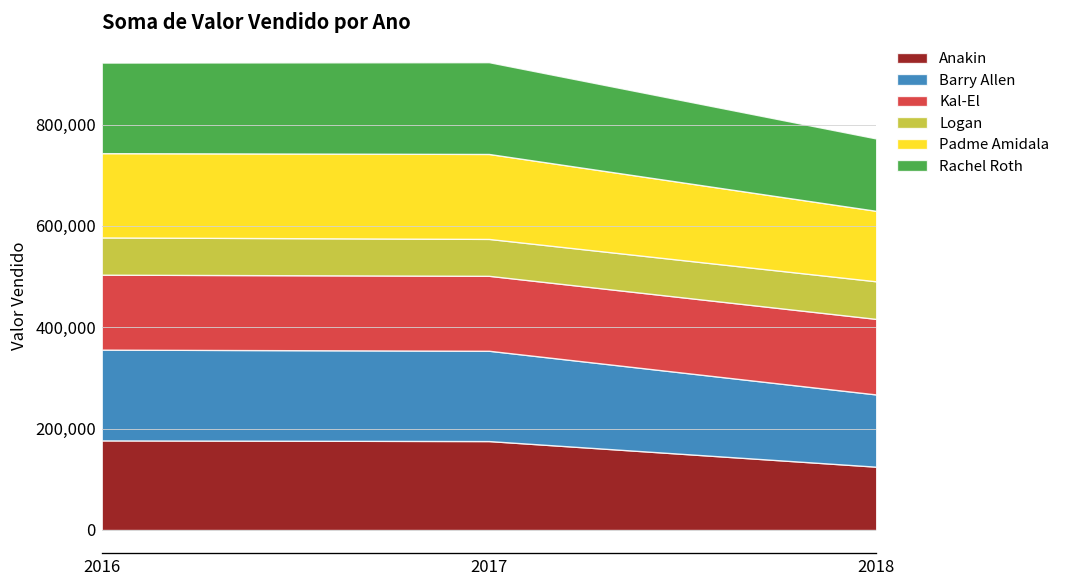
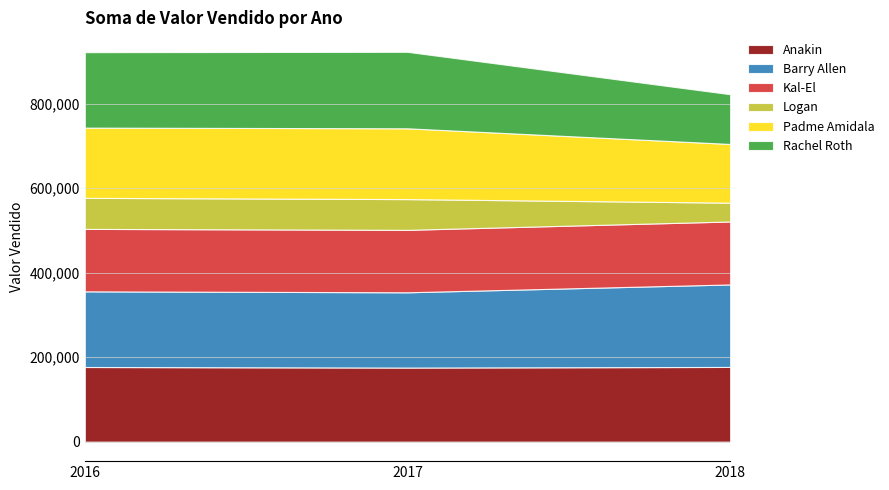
Anakin, 2018: 120,000 -> 180,000
Barry Allen, 2018: 140,000 -> 200,000
Logan, 2018: 70,000 -> 40,000
Rachel Roth, 2018: 140,000 -> 120,000
